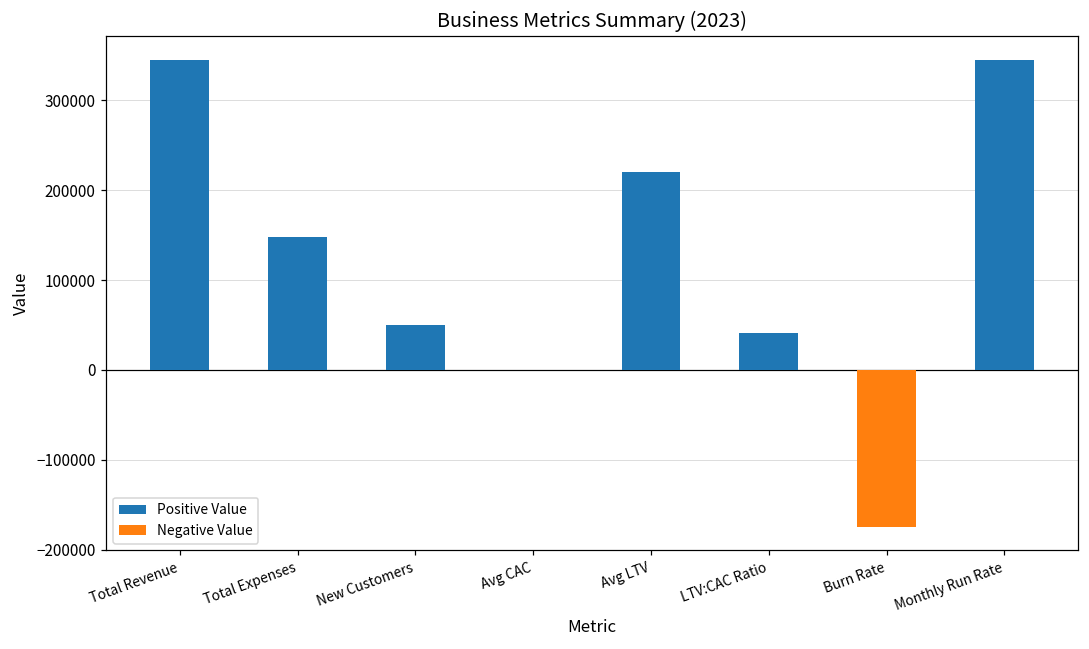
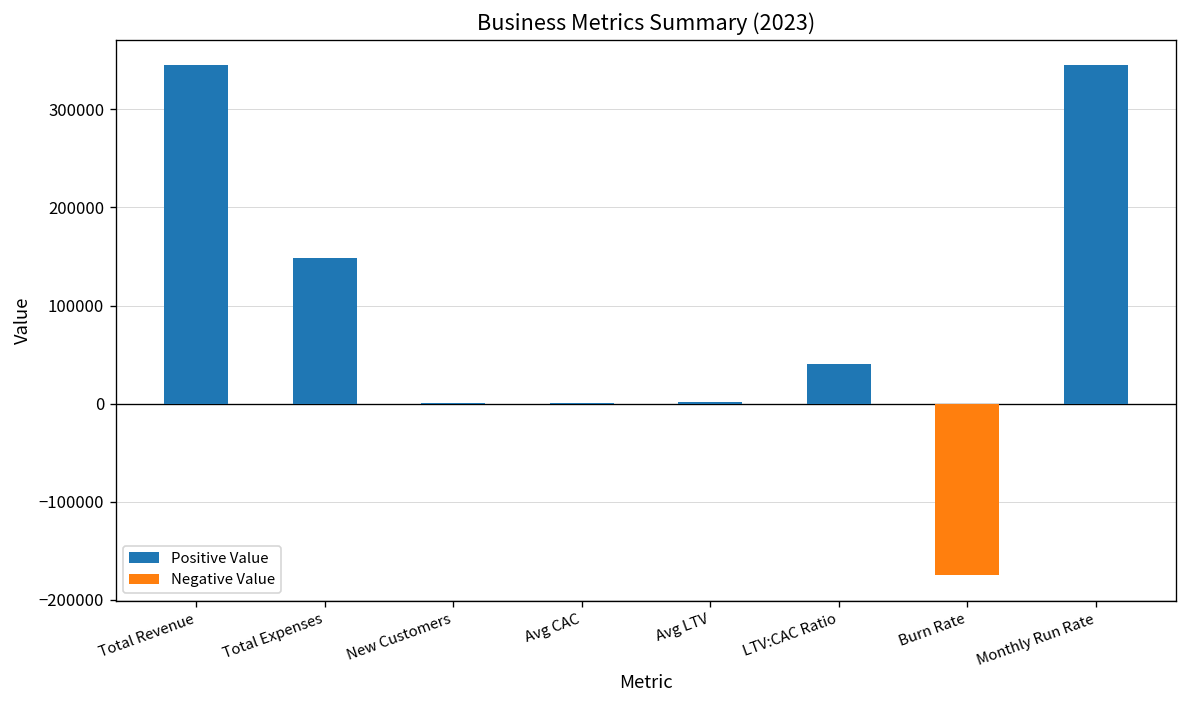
New Customers: 50000 -> 0
Avg LTV: 220000 -> 0
